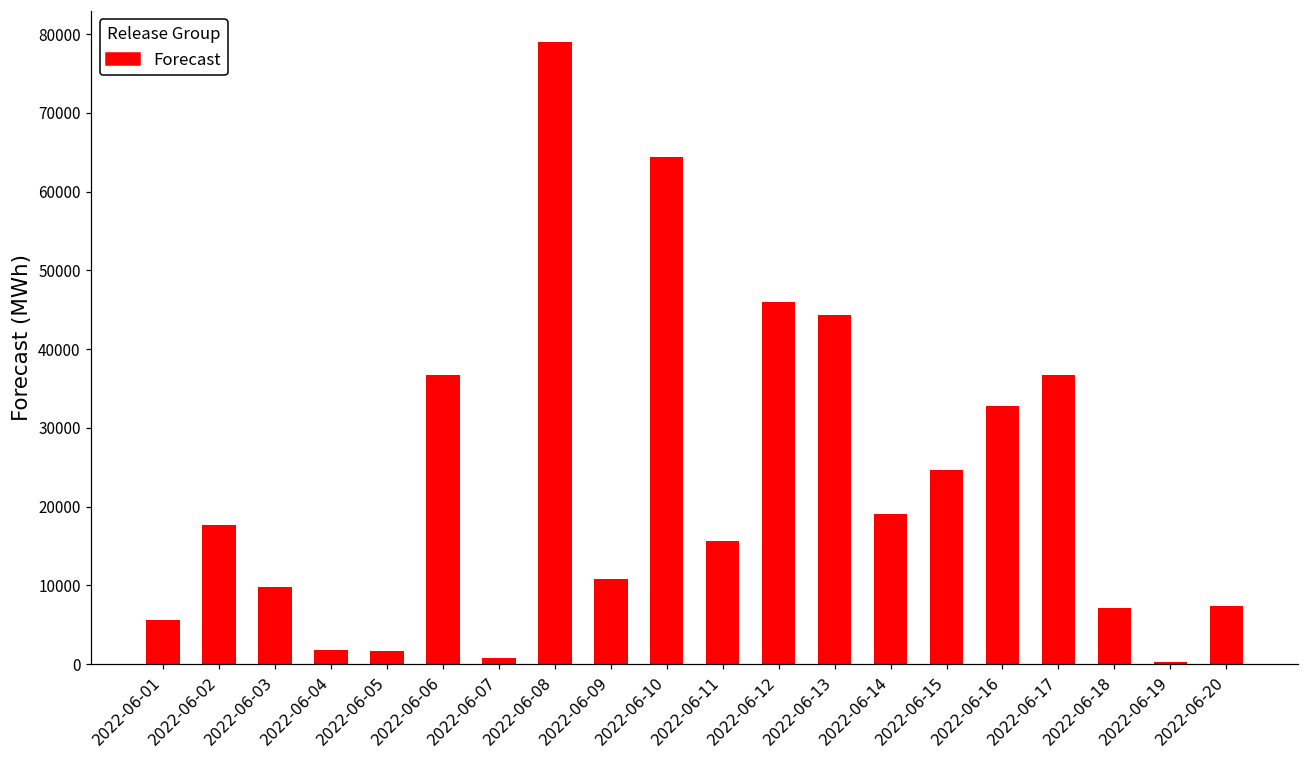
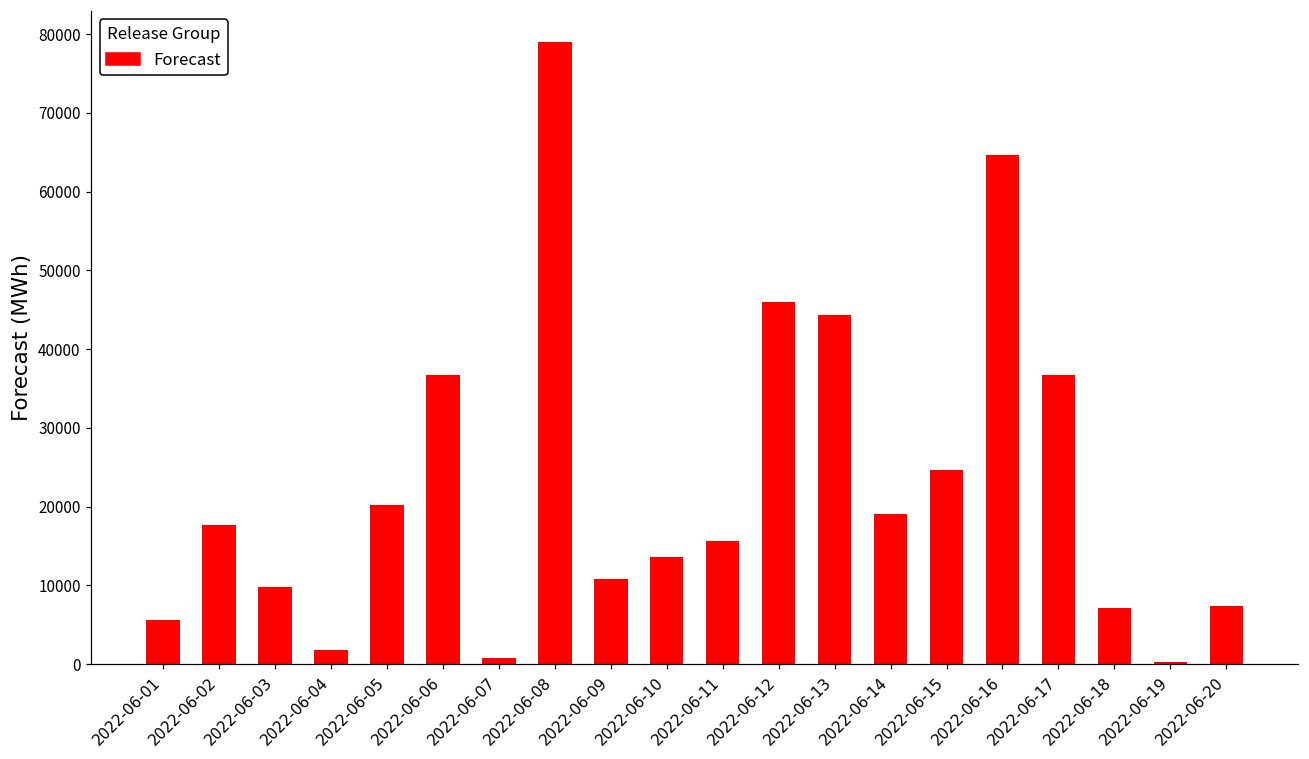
2022-06-05: 2000 -> 20000
2022-06-10: 64000 -> 14000
2022-06-16: 33000 -> 65000
